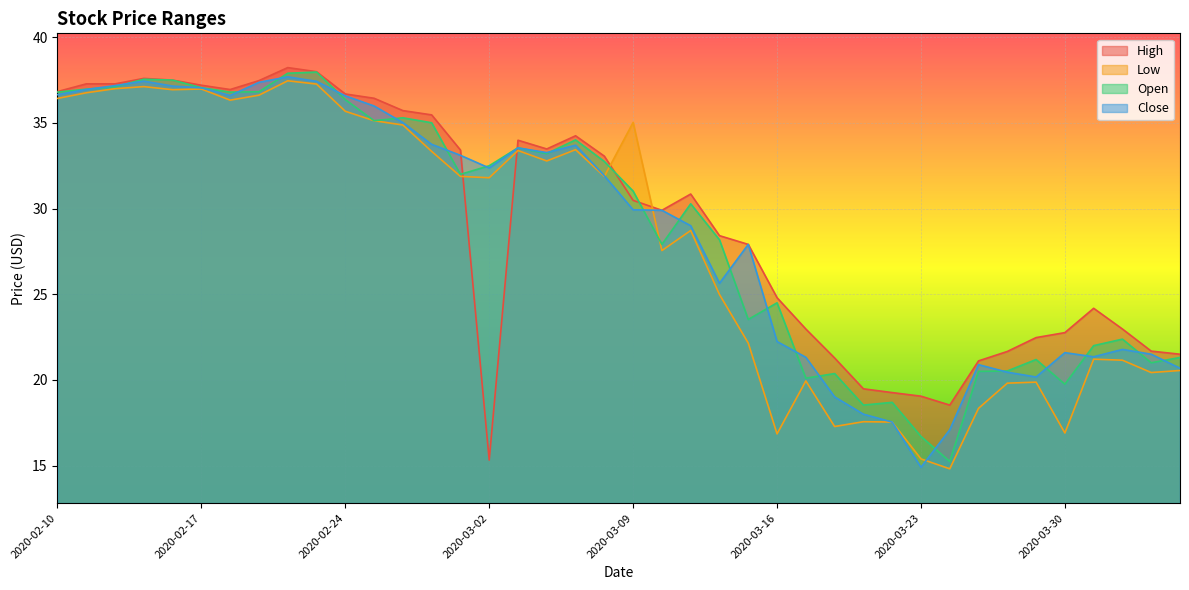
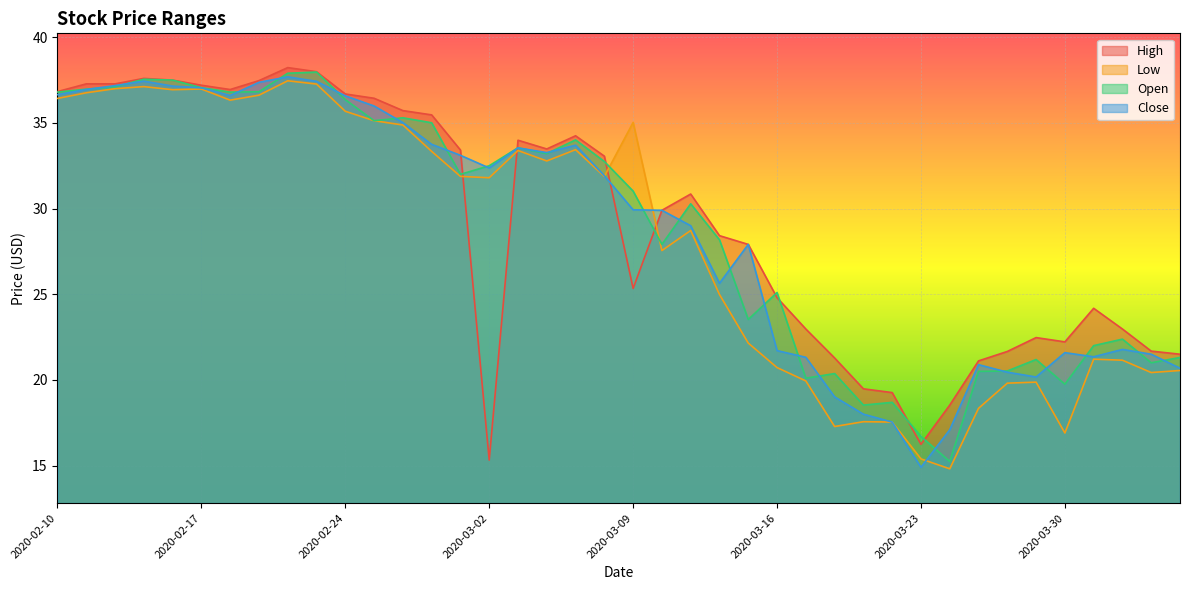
High, 2020-03-09: 30.5 -> 25.3
Low, 2020-03-16: 16.9 -> 20.7
Open, 2020-03-16: 24.5 -> 25.1
Close, 2020-03-16: 22.2 -> 21.7
High, 2020-03-23: 19.1 -> 16.2
High, 2020-03-30: 22.8 -> 22.2
